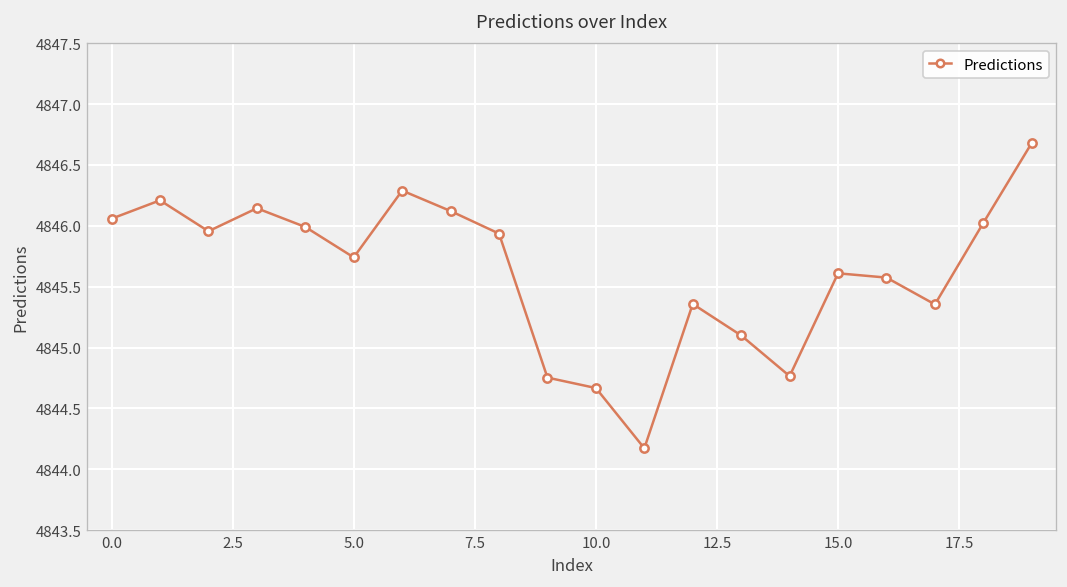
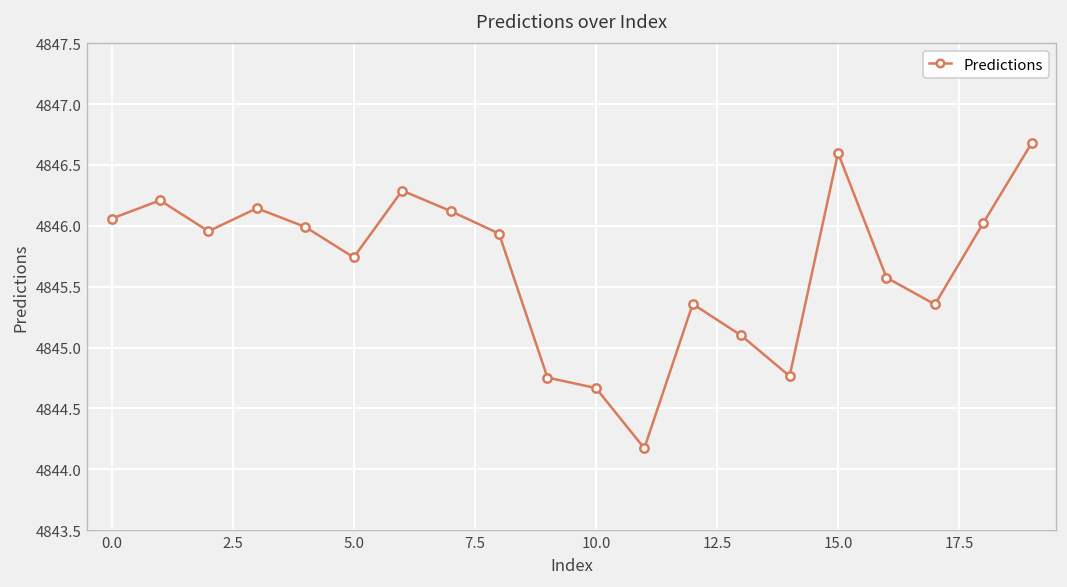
15.0: 4845.61 -> 4846.60
